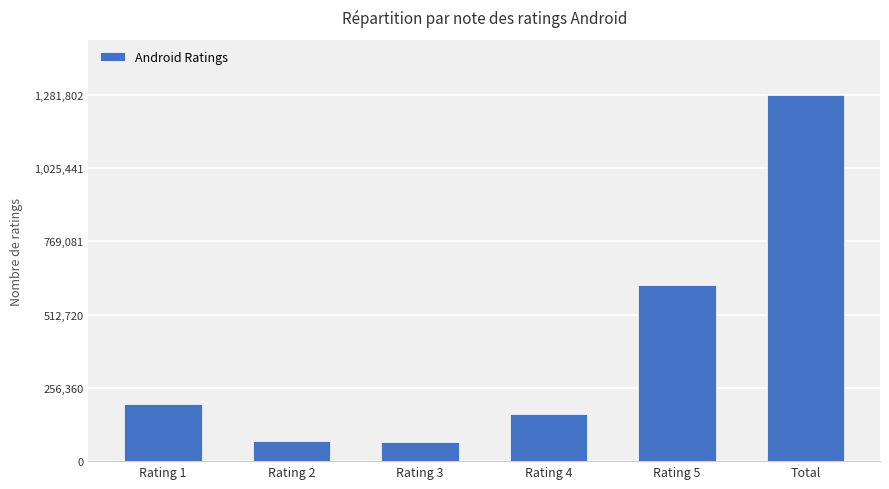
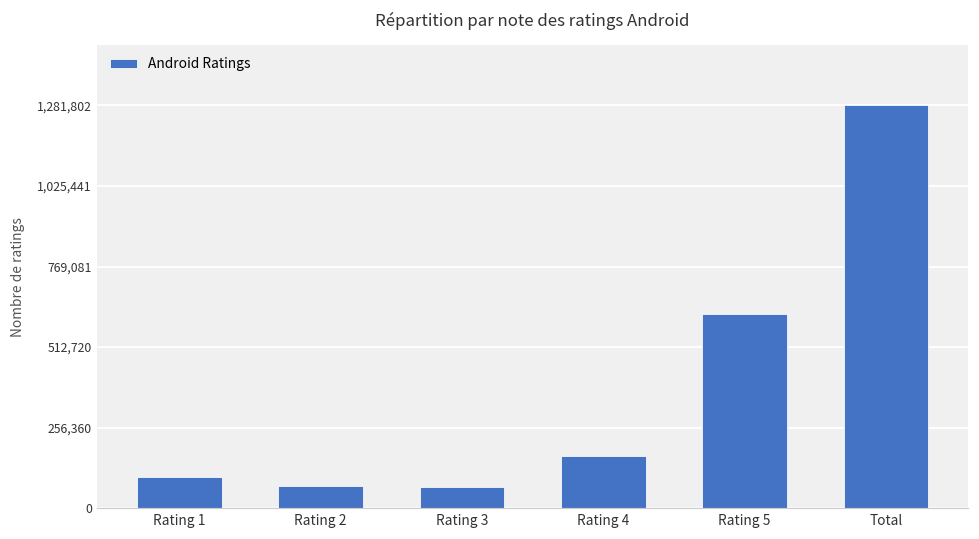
Rating 1: 200,000 -> 100,000
